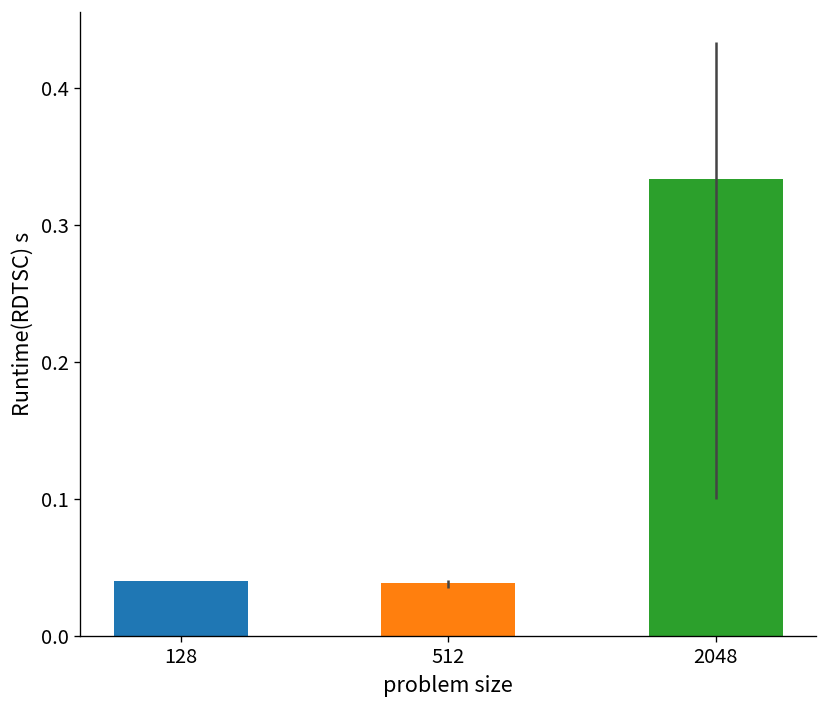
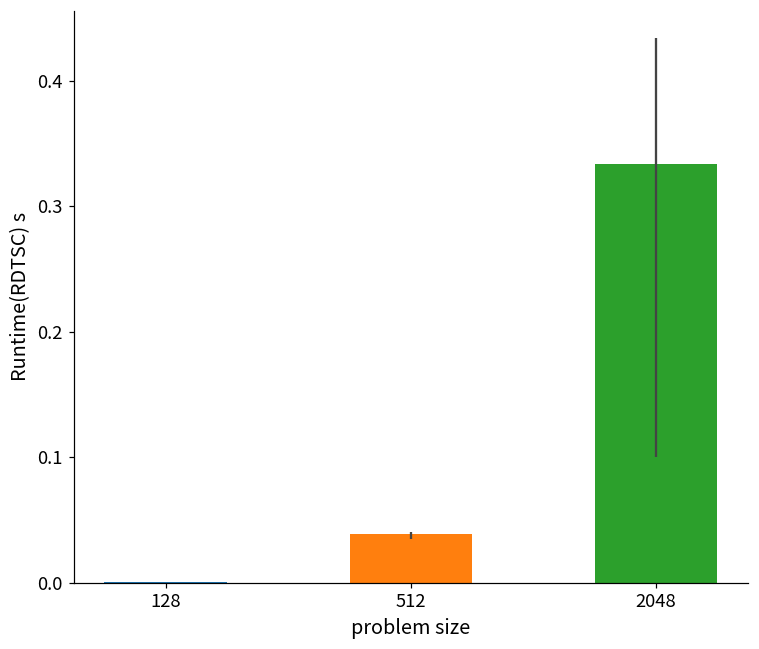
128: 0.040 -> 0.000
